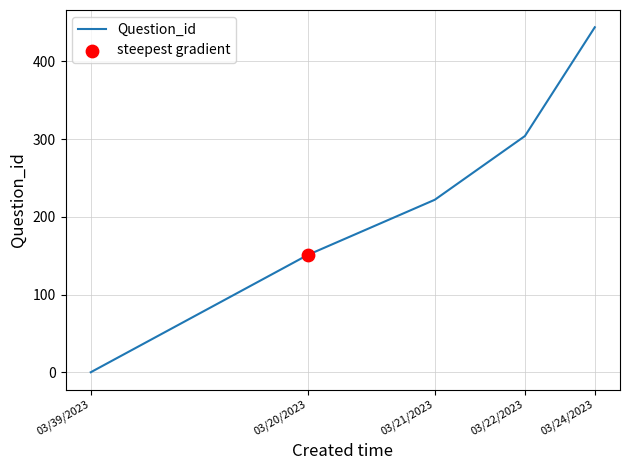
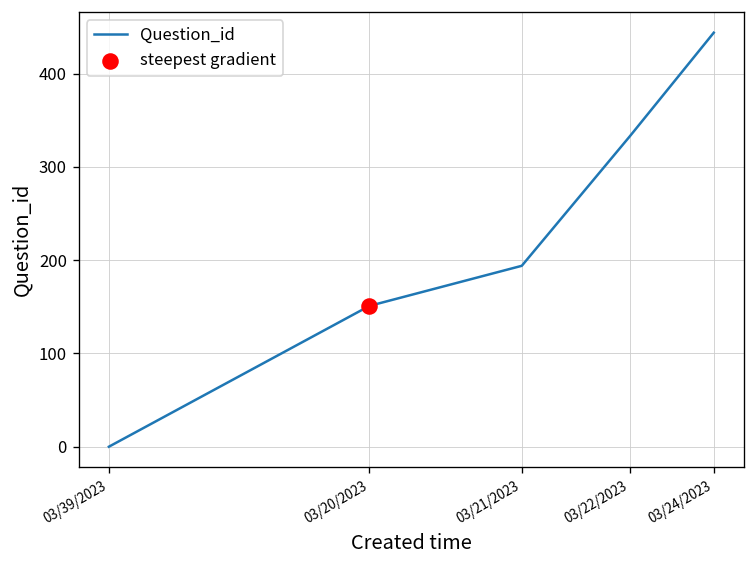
Question_id, 03/21/2023: 220 -> 190
Question_id, 03/22/2023: 300 -> 330
